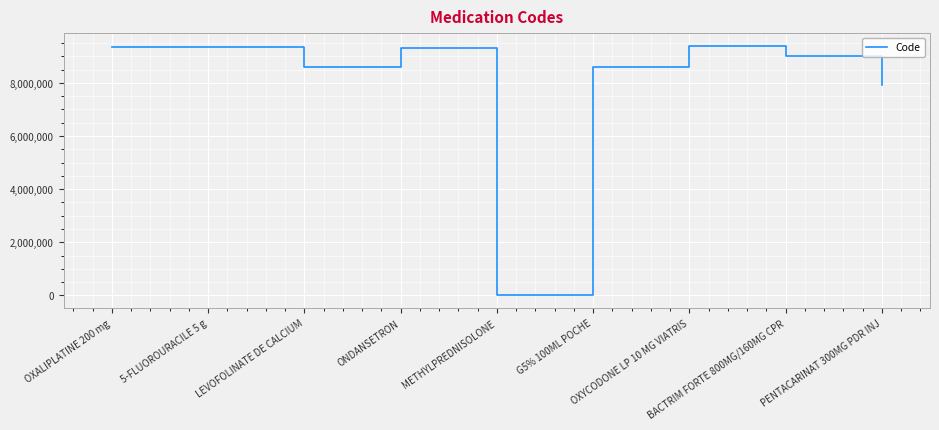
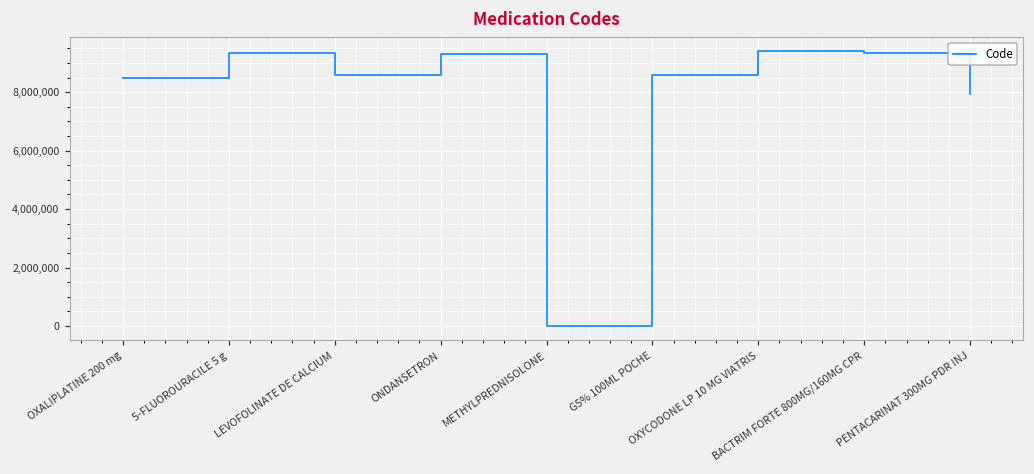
OXALIPLATINE 200 mg: 9,400,000 -> 8,500,000
BACTRIM FORTE 800MG/160MG CPR: 9,000,000 -> 9,400,000
